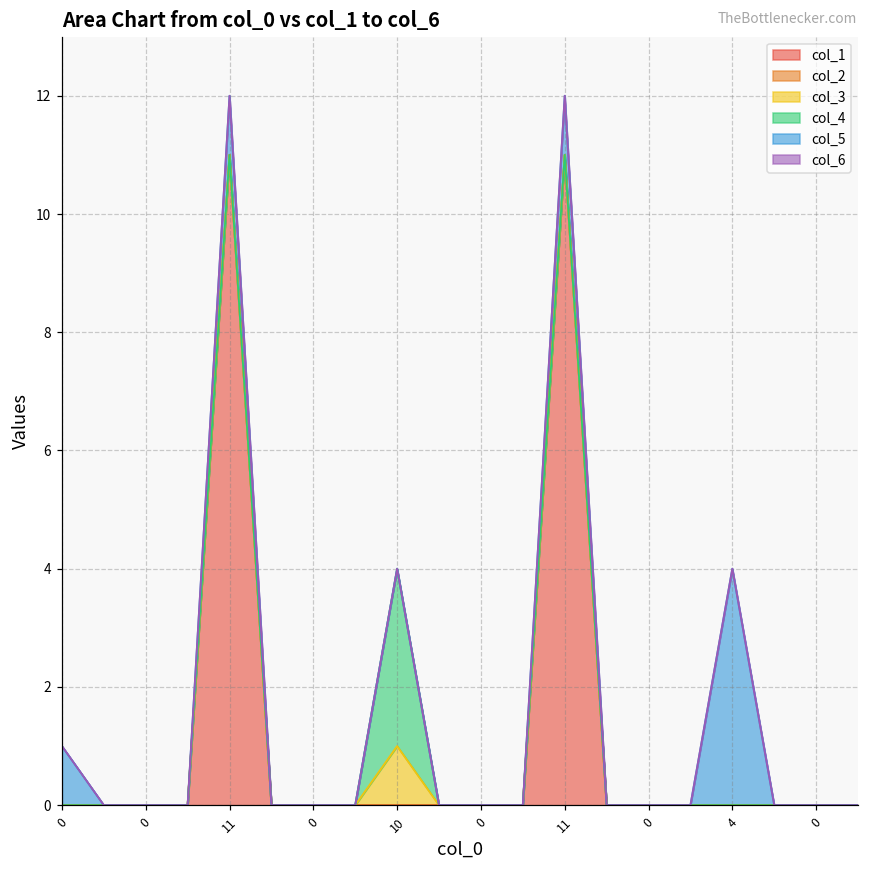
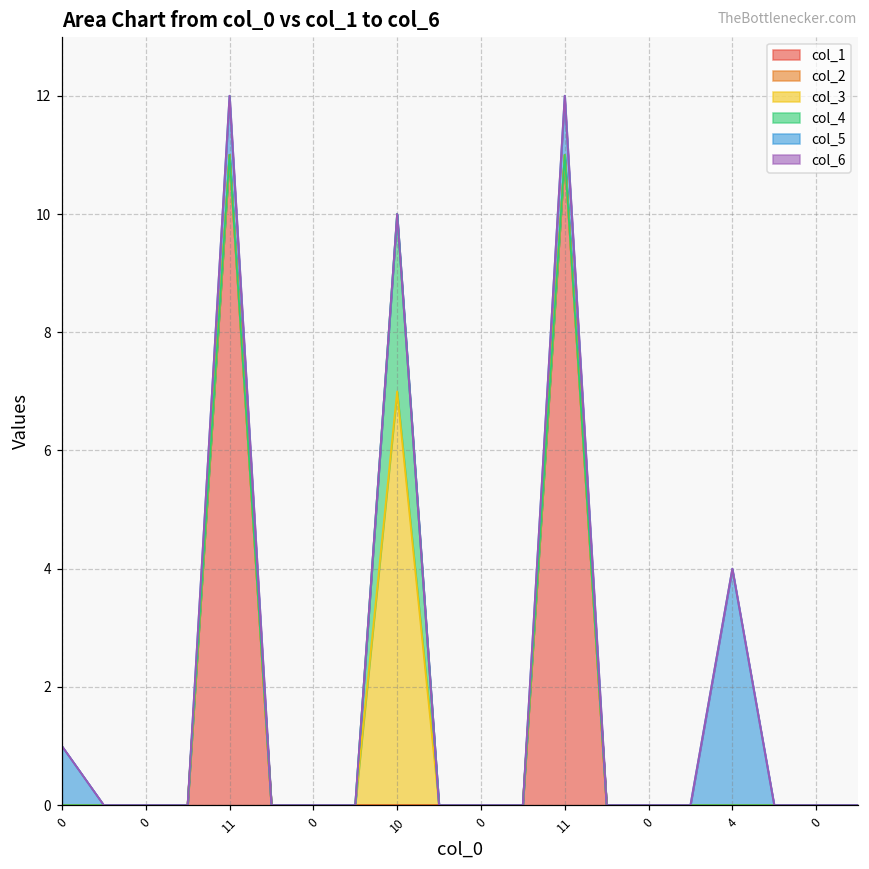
col_3, 10: 1 -> 7
